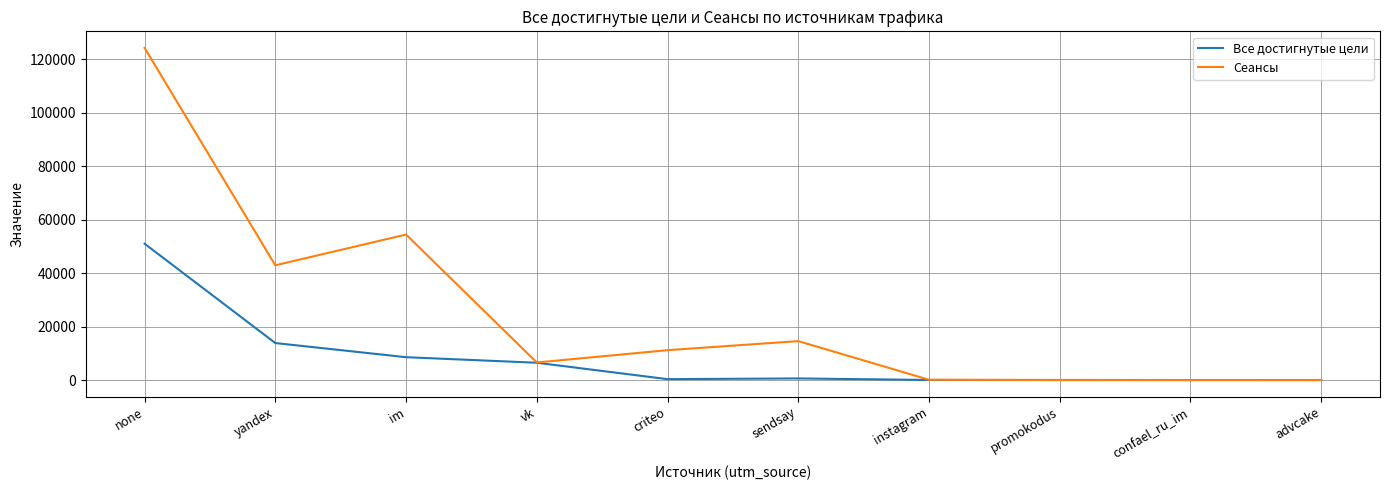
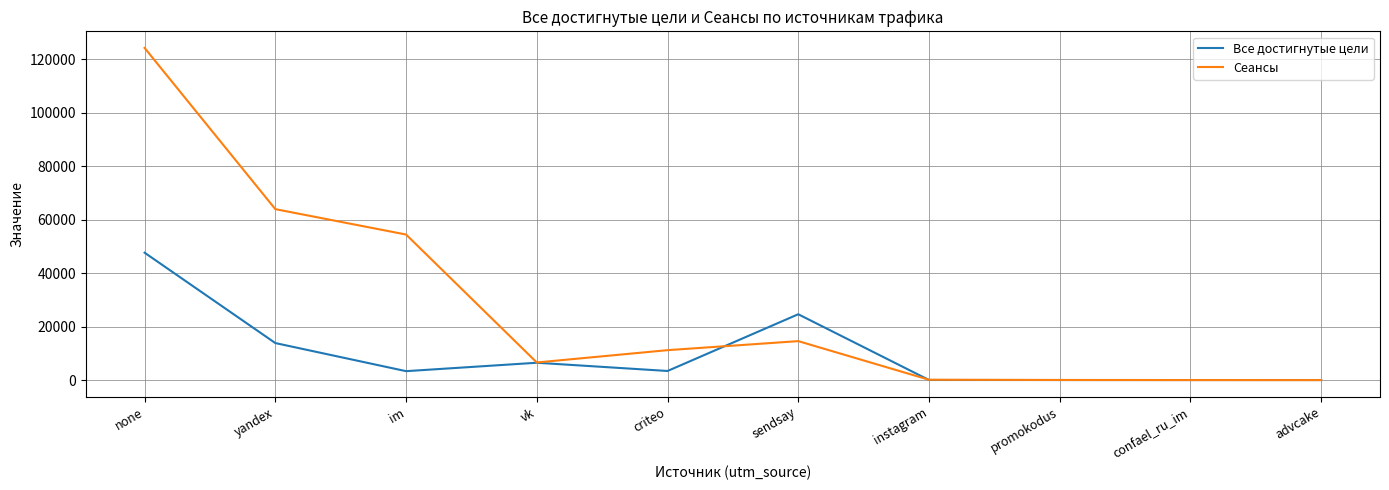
Все достигнутые цели, none: 51000 -> 48000
Сеансы, yandex: 43000 -> 64000
Все достигнутые цели, im: 9000 -> 3000
Все достигнутые цели, criteo: 0 -> 3000
Все достигнутые цели, sendsay: 1000 -> 25000
